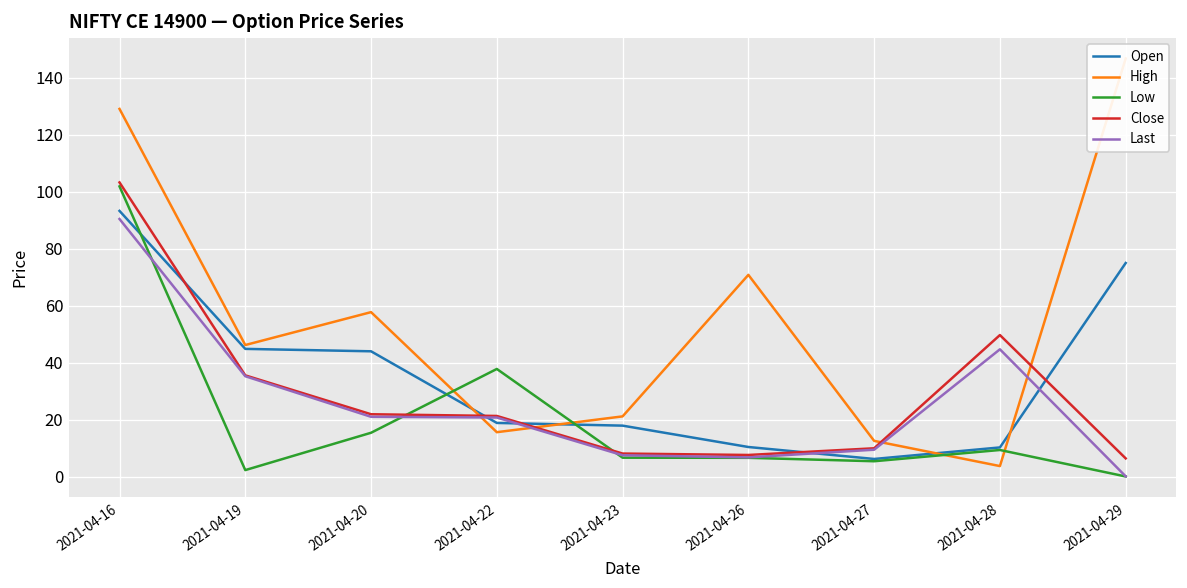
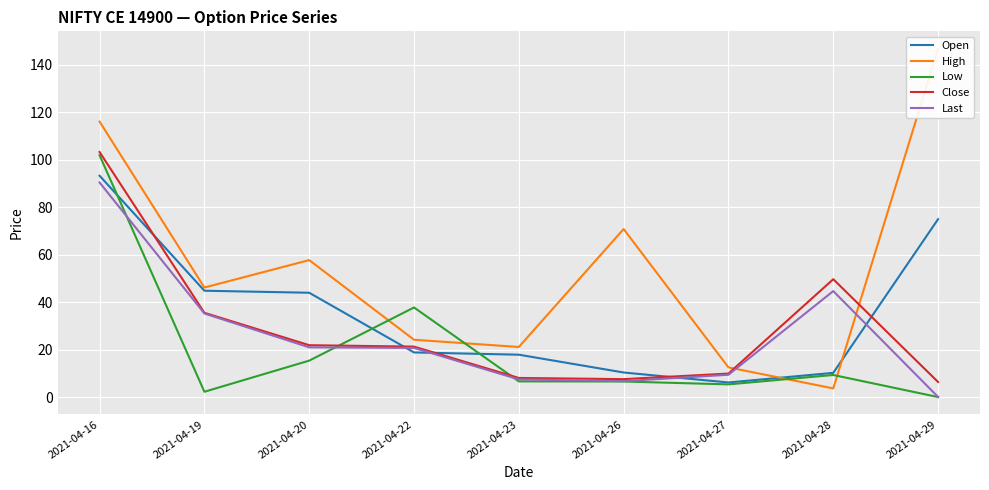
High, 2021-04-16: 129 -> 116
High, 2021-04-22: 16 -> 24
